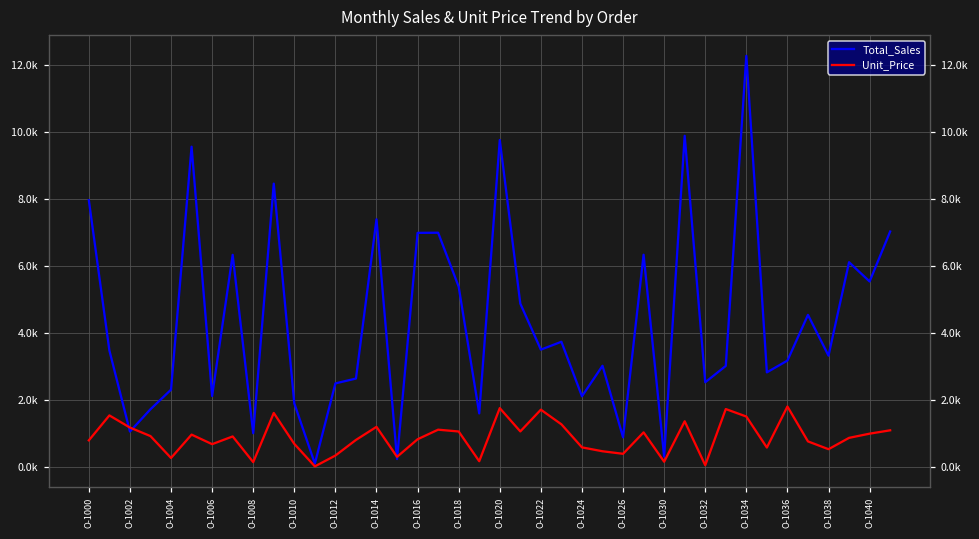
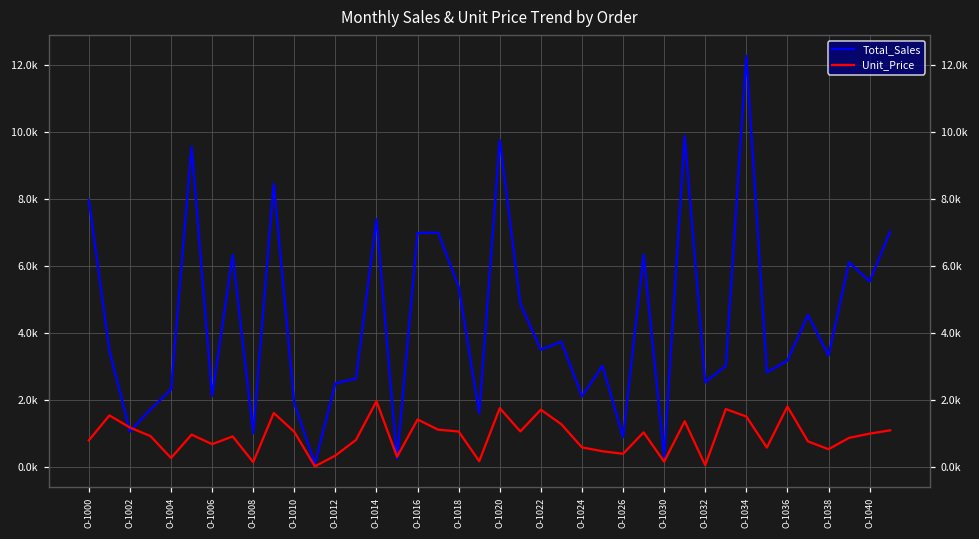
Unit_Price, O-1010: 700 -> 1100
Unit_Price, O-1014: 1200 -> 2000
Unit_Price, O-1016: 800 -> 1400
